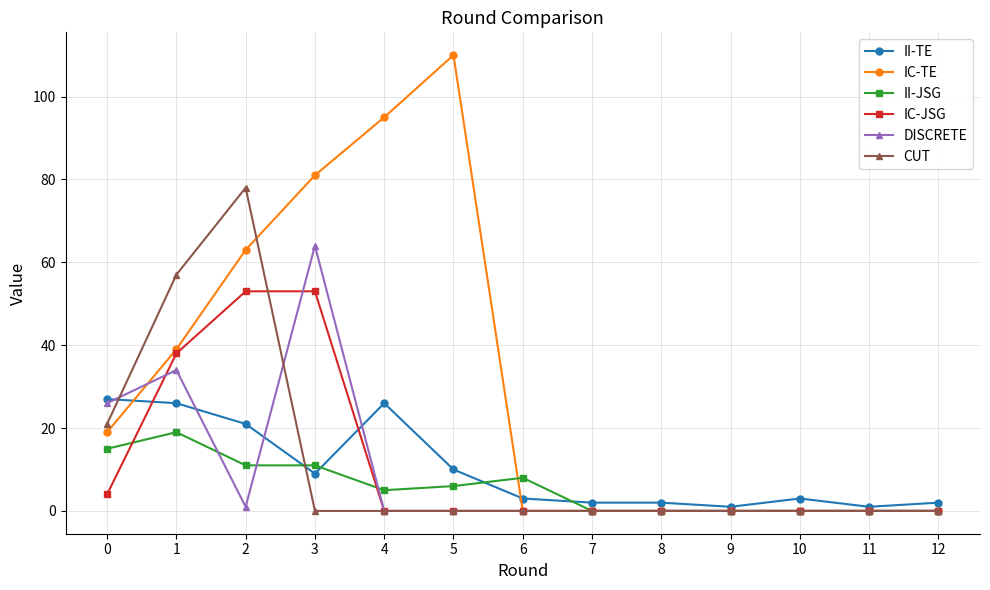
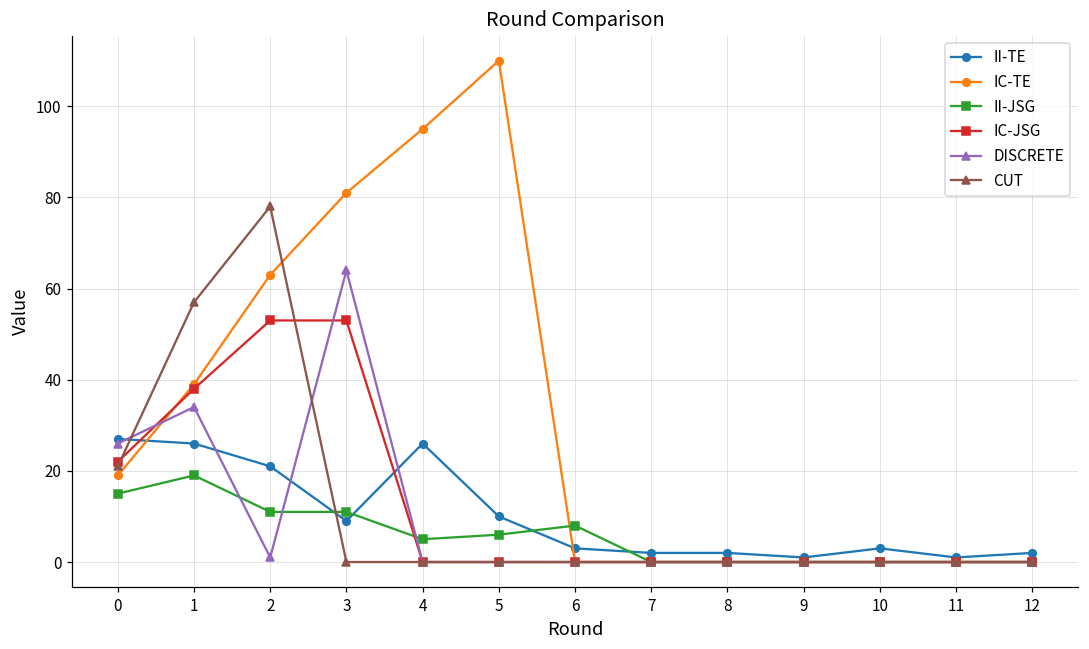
IC-JSG, 0: 4 -> 22
